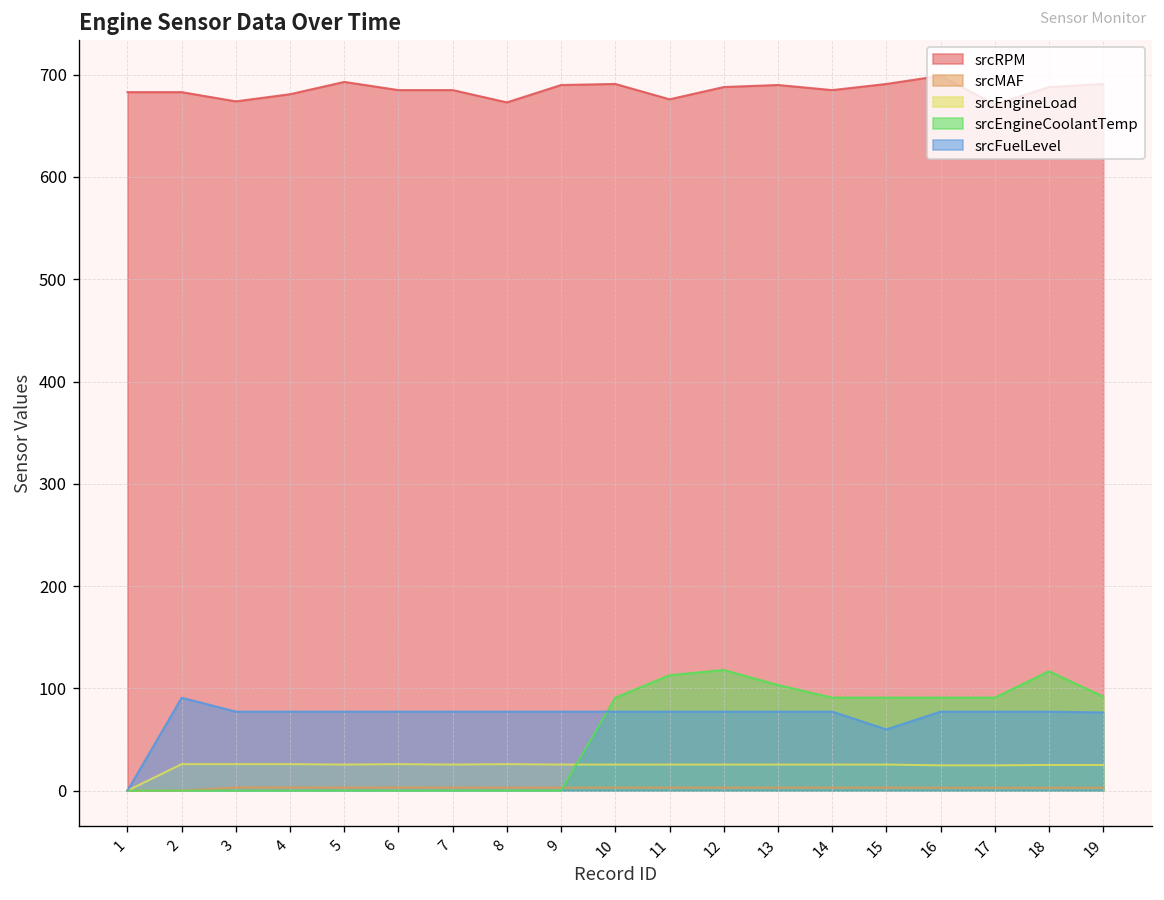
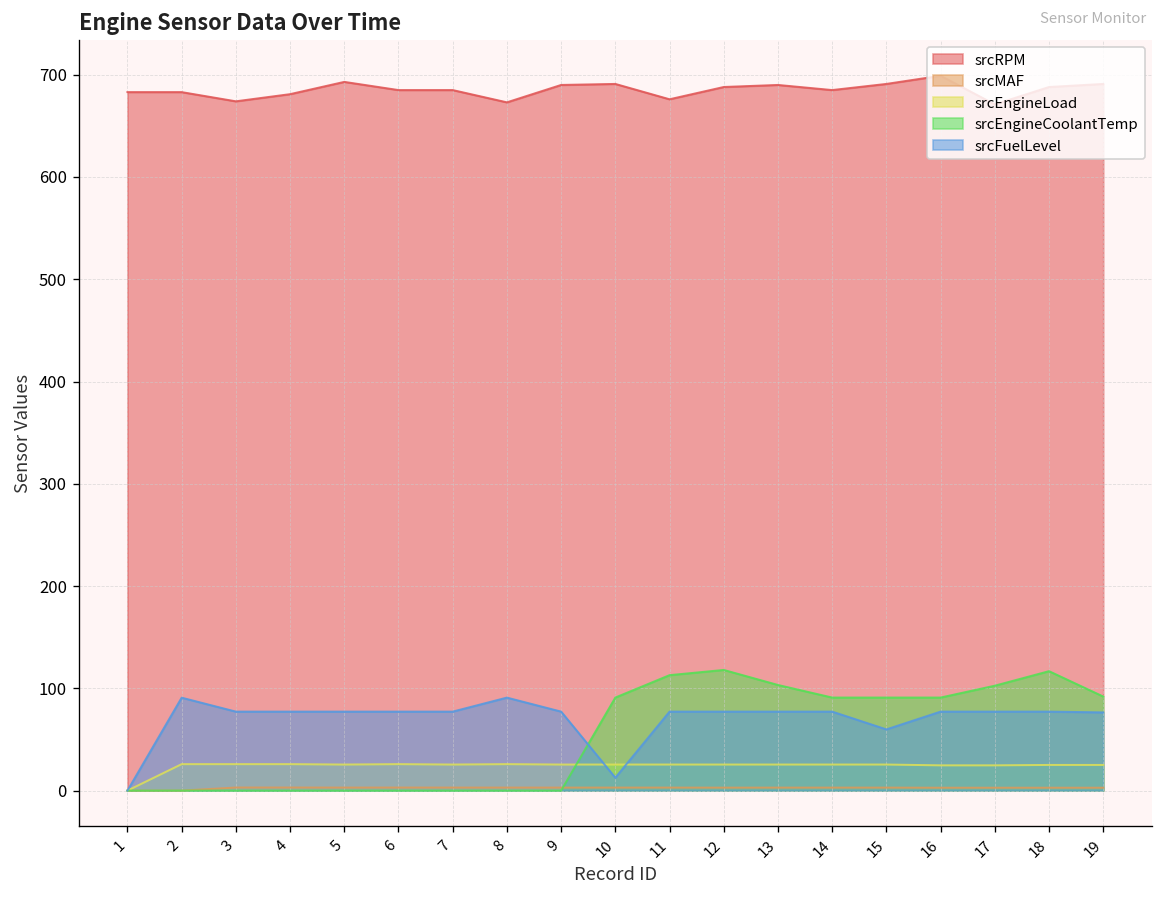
srcFuelLevel, 8: 80 -> 90
srcFuelLevel, 10: 80 -> 10
srcEngineCoolantTemp, 17: 90 -> 100
